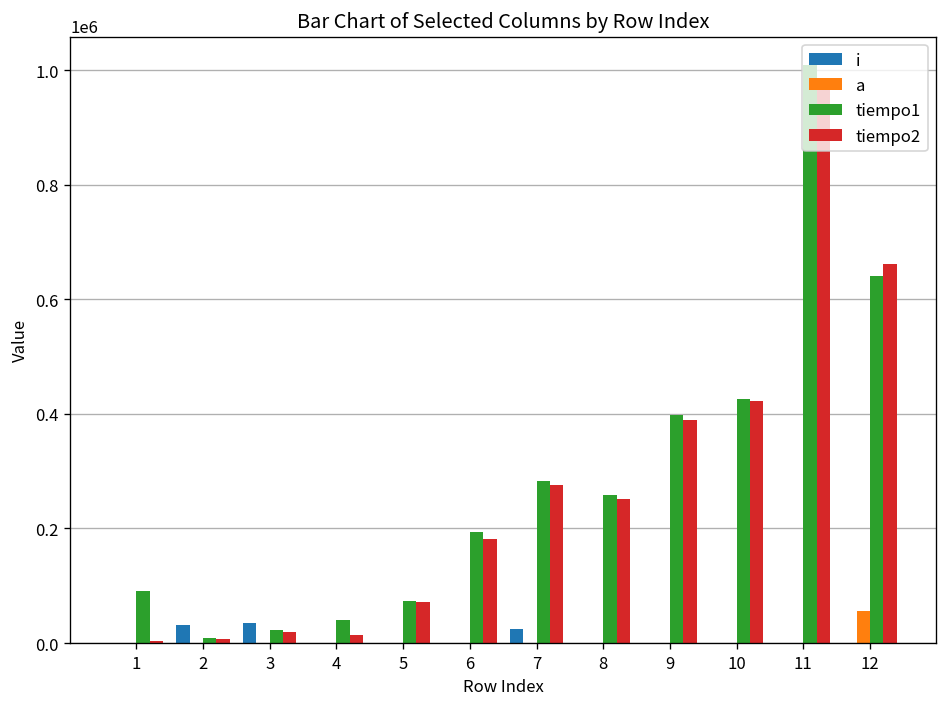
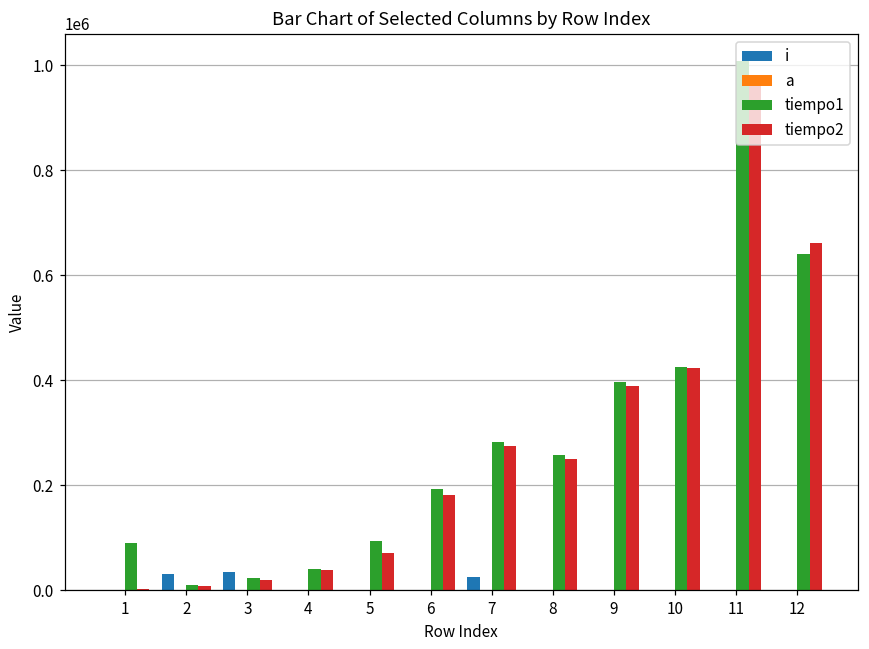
tiempo2, 4: 10000 -> 40000
tiempo1, 5: 70000 -> 90000
a, 12: 60000 -> 0
